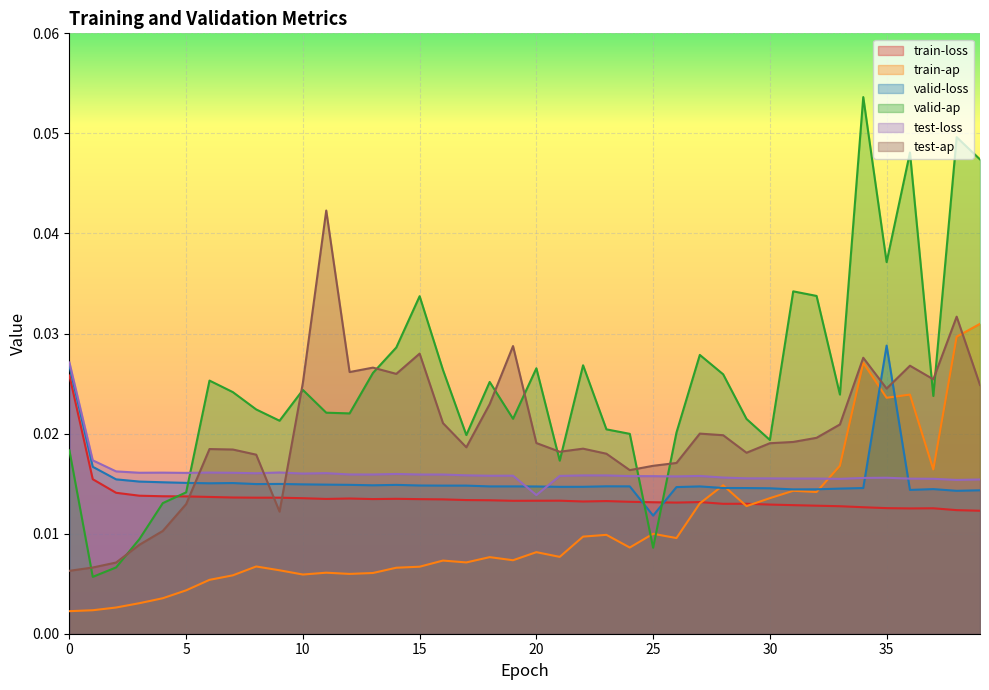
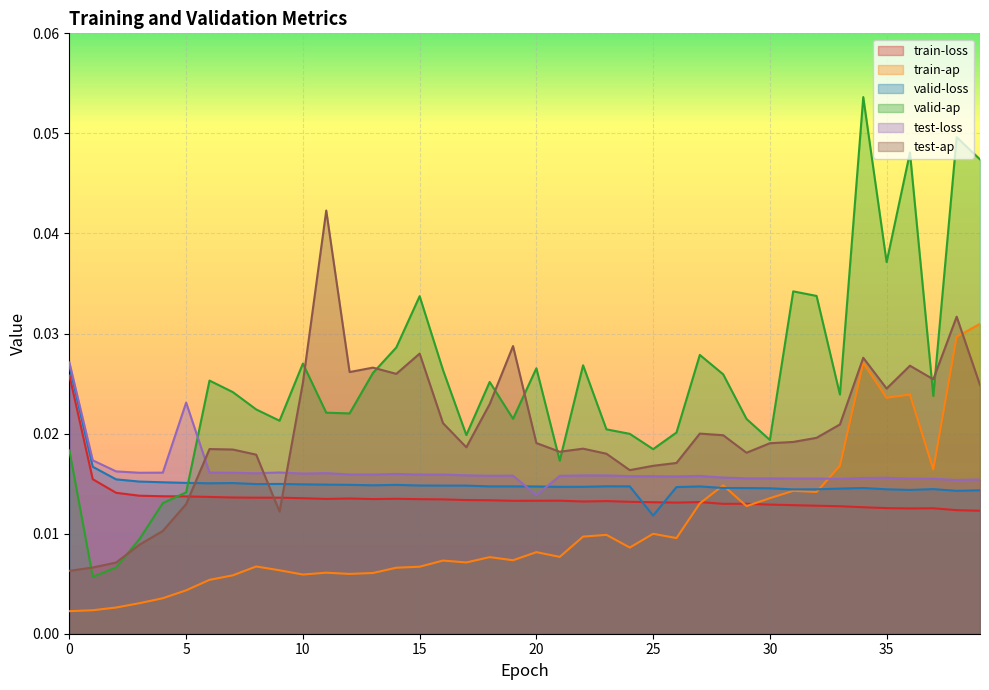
test-loss, 5: 0.0161 -> 0.0231
valid-ap, 10: 0.0244 -> 0.0270
valid-ap, 25: 0.0086 -> 0.0184
valid-loss, 35: 0.0288 -> 0.0144
